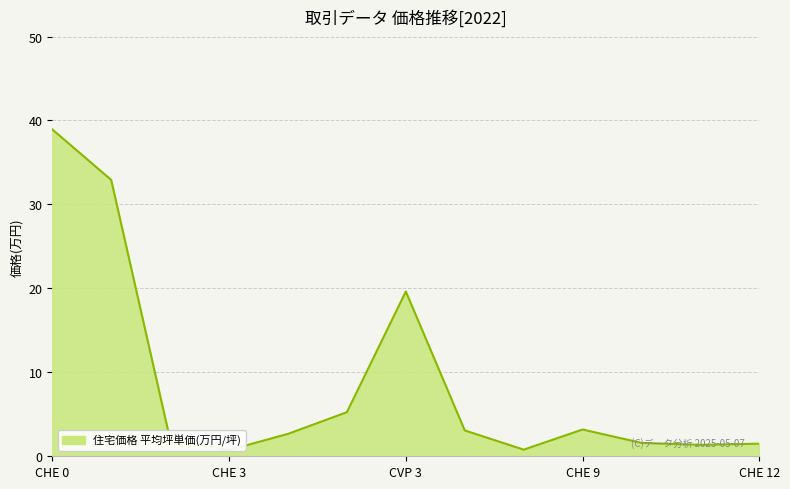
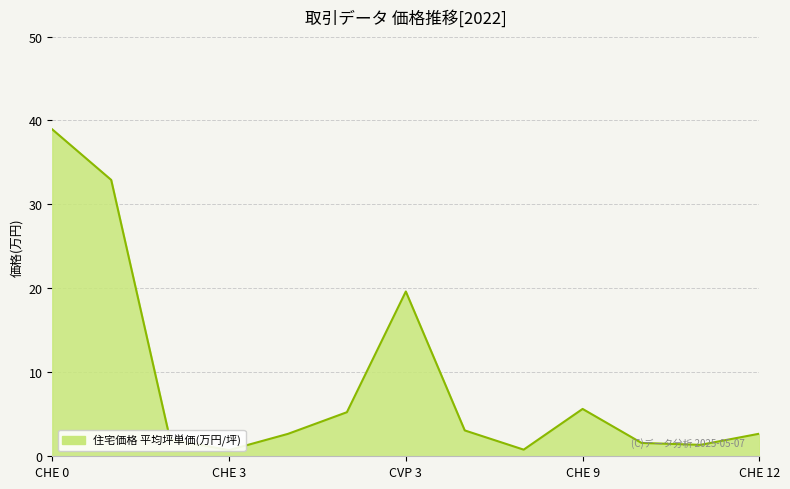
CHE 9: 3 -> 6
CHE 12: 2 -> 3
